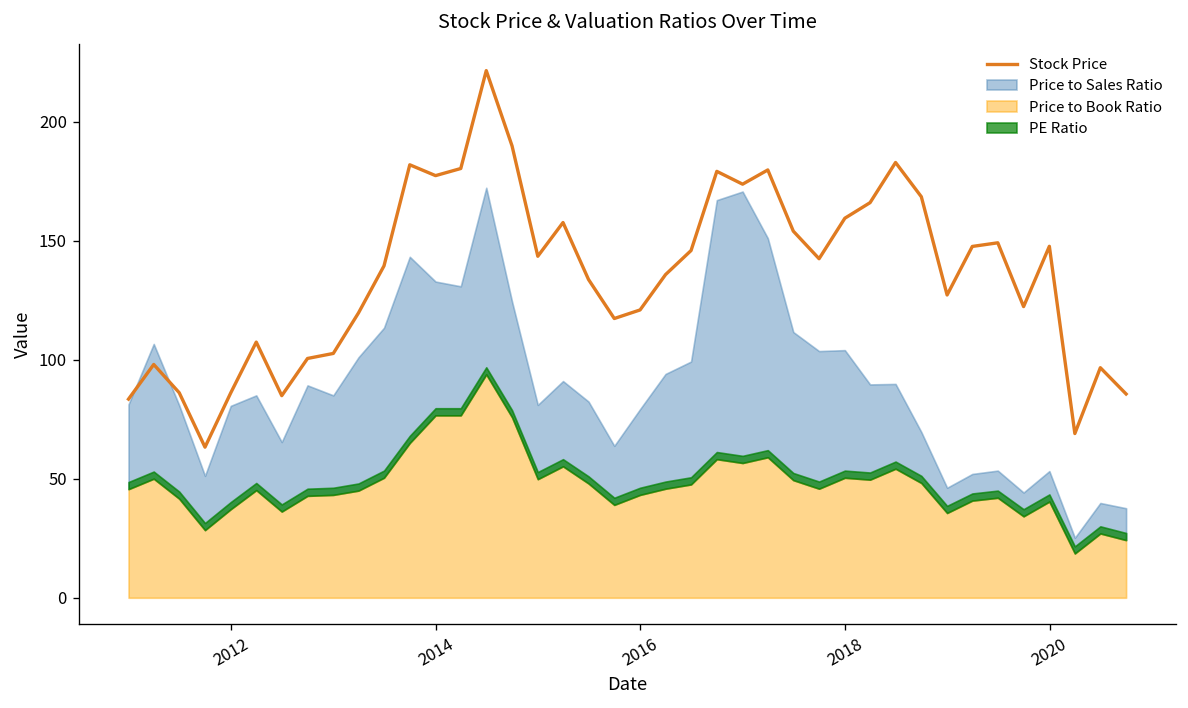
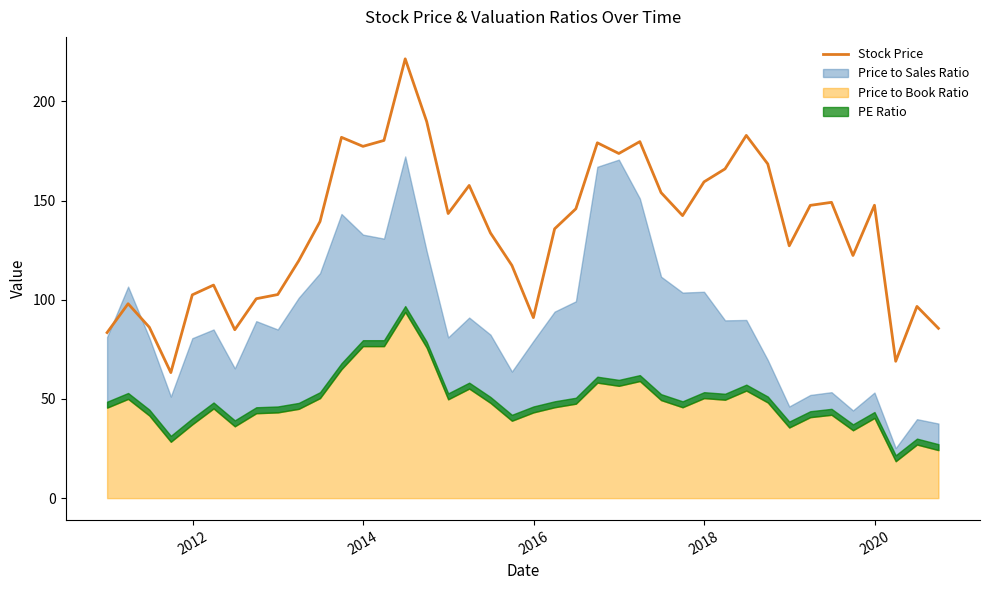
Stock Price, 2012: 86 -> 102
Stock Price, 2016: 121 -> 91
